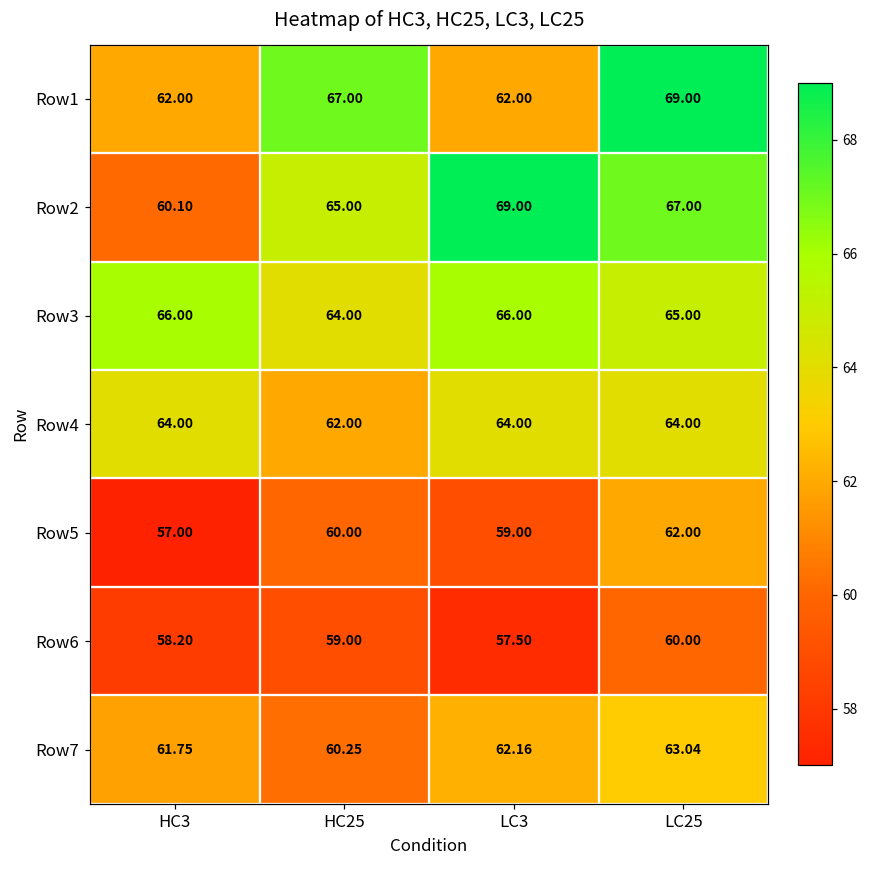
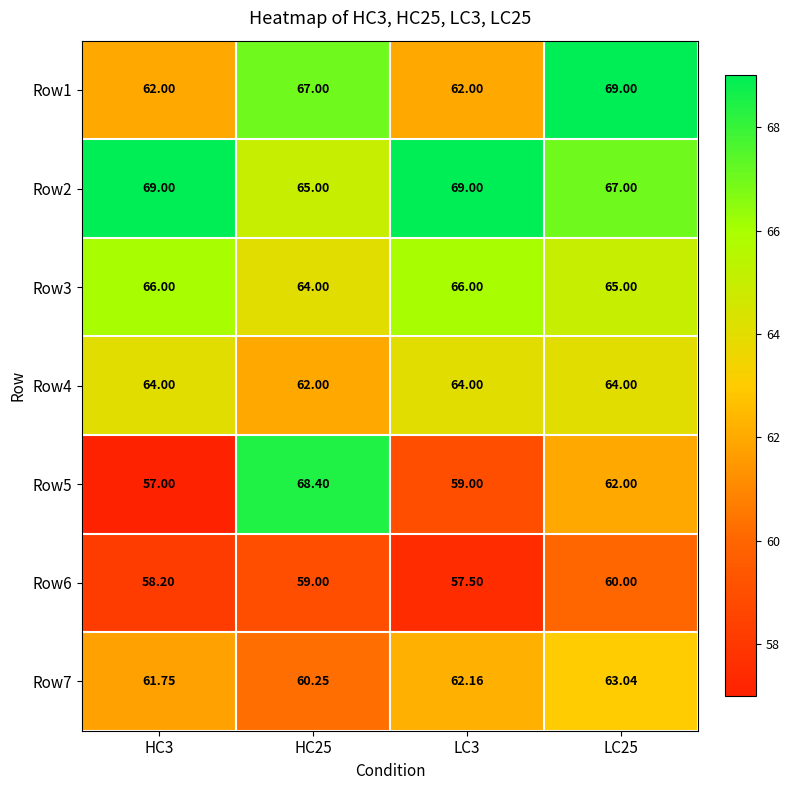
Row2, HC3: 60.10 -> 69.00
Row5, HC25: 60.00 -> 68.40
